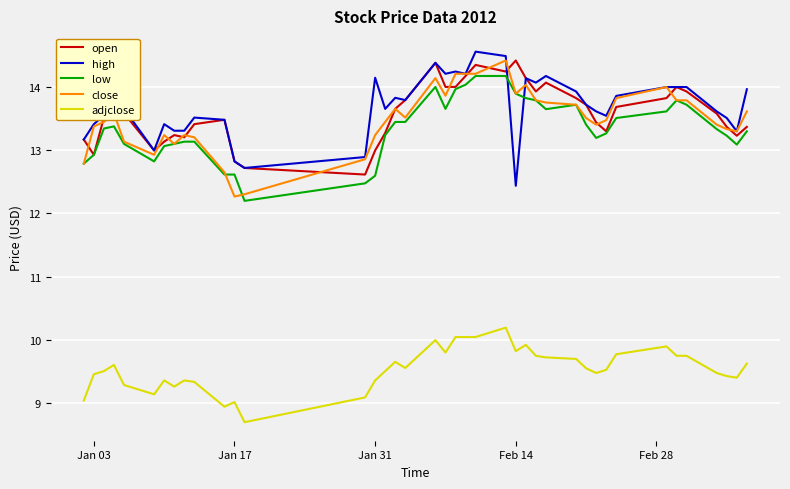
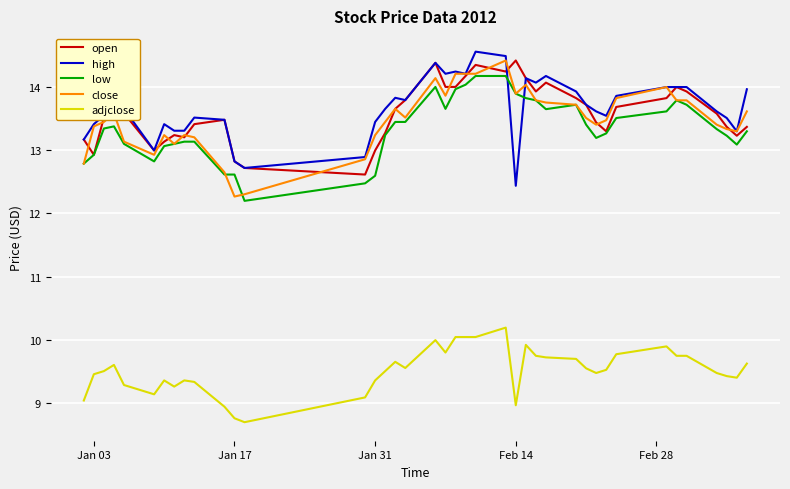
adjclose, Jan 17: 9.0 -> 8.8
high, Jan 31: 14.1 -> 13.4
adjclose, Feb 14: 9.8 -> 9.0
